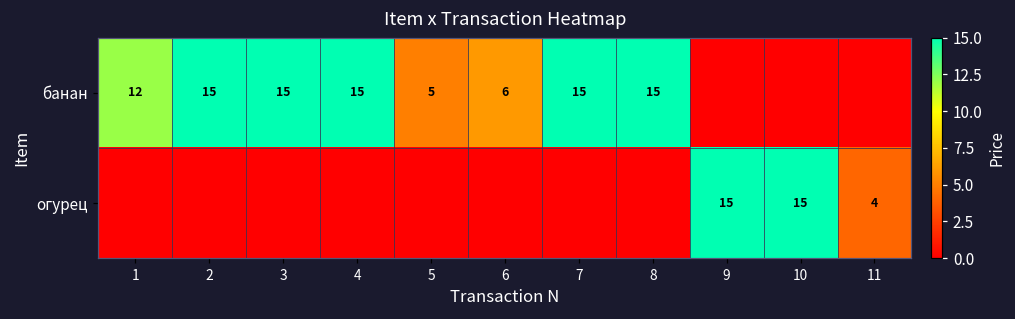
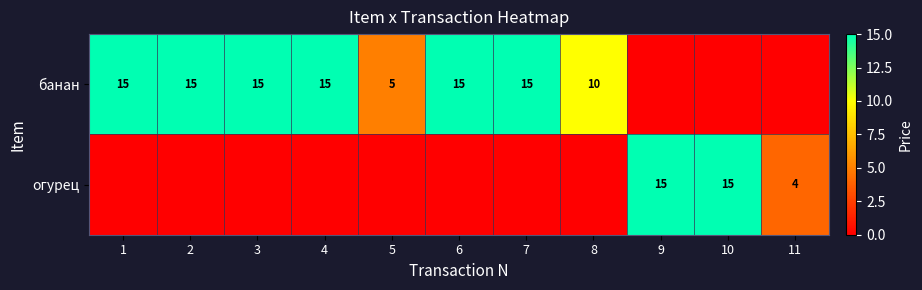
банан, 1: 12 -> 15
банан, 6: 6 -> 15
банан, 8: 15 -> 10
